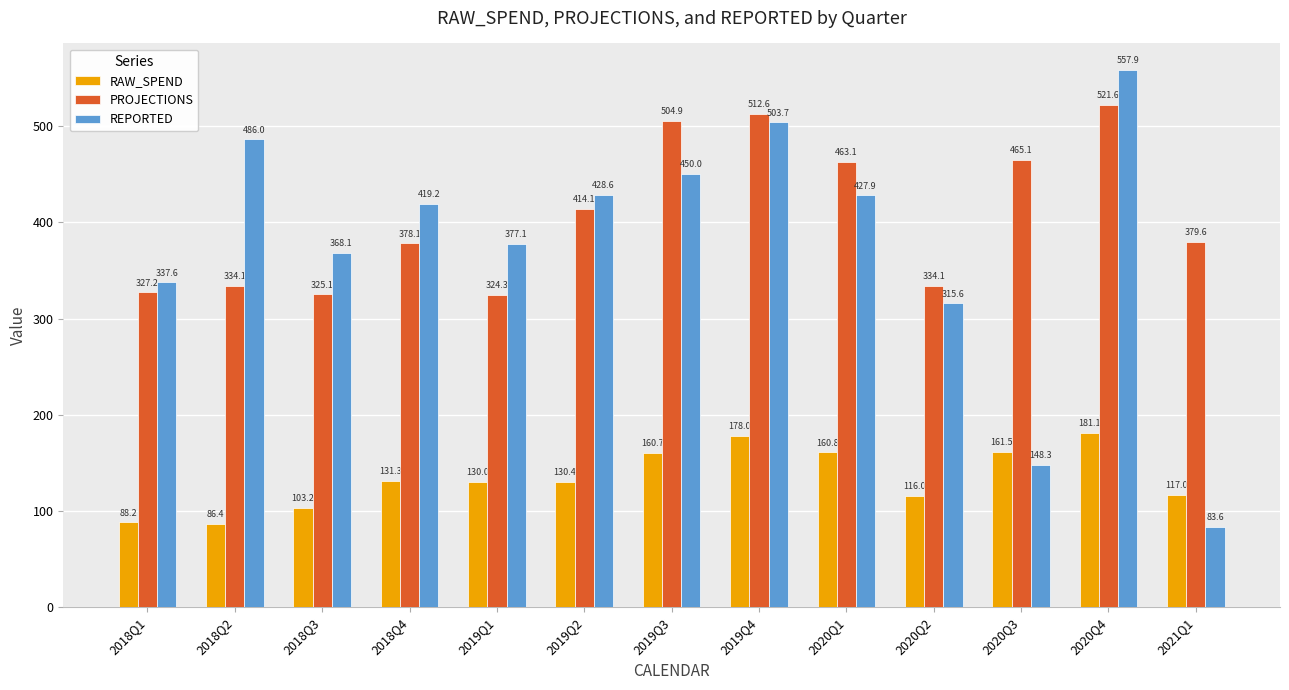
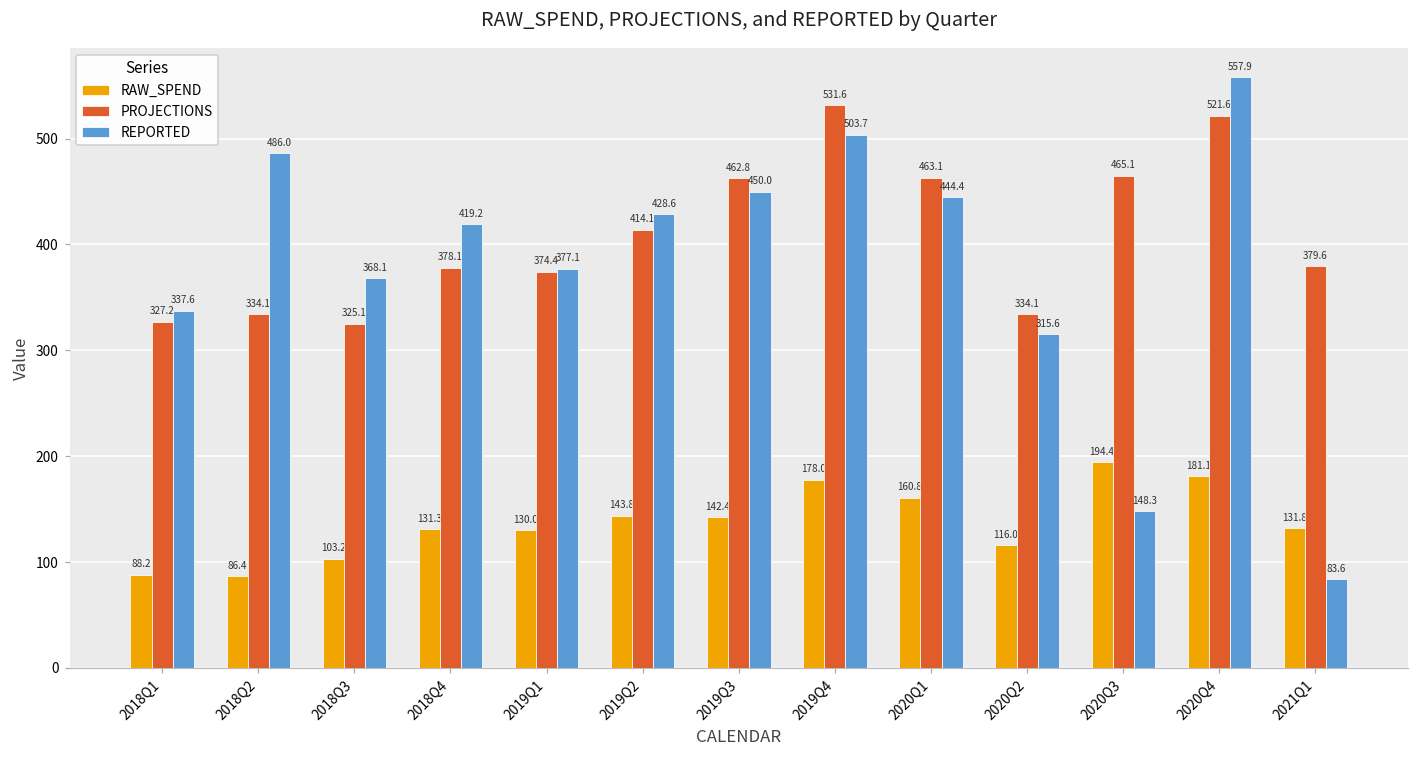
PROJECTIONS, 2019Q1: 324.3 -> 374.4
RAW_SPEND, 2019Q2: 130.4 -> 143.8
RAW_SPEND, 2019Q3: 160.7 -> 142.4
PROJECTIONS, 2019Q3: 504.9 -> 462.8
PROJECTIONS, 2019Q4: 512.6 -> 531.6
REPORTED, 2020Q1: 427.9 -> 444.4
RAW_SPEND, 2020Q3: 161.5 -> 194.4
RAW_SPEND, 2021Q1: 117.0 -> 131.8
